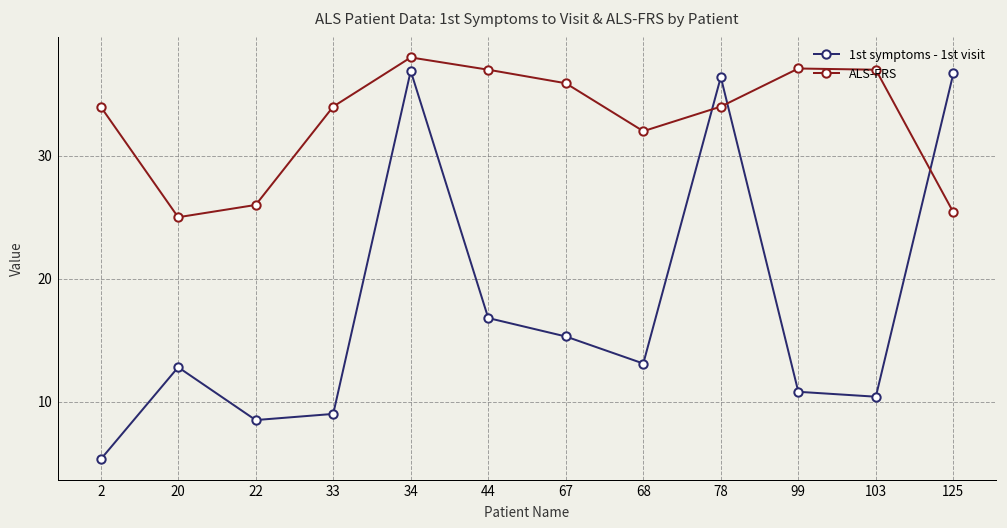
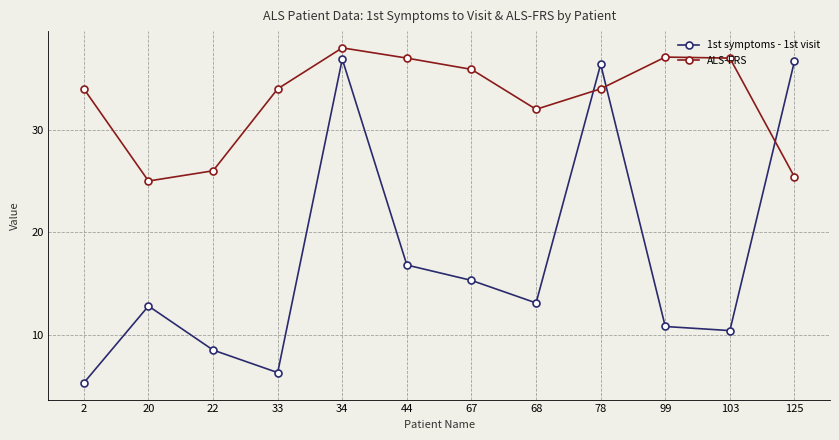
1st symptoms - 1st visit, 33: 9.0 -> 6.3
